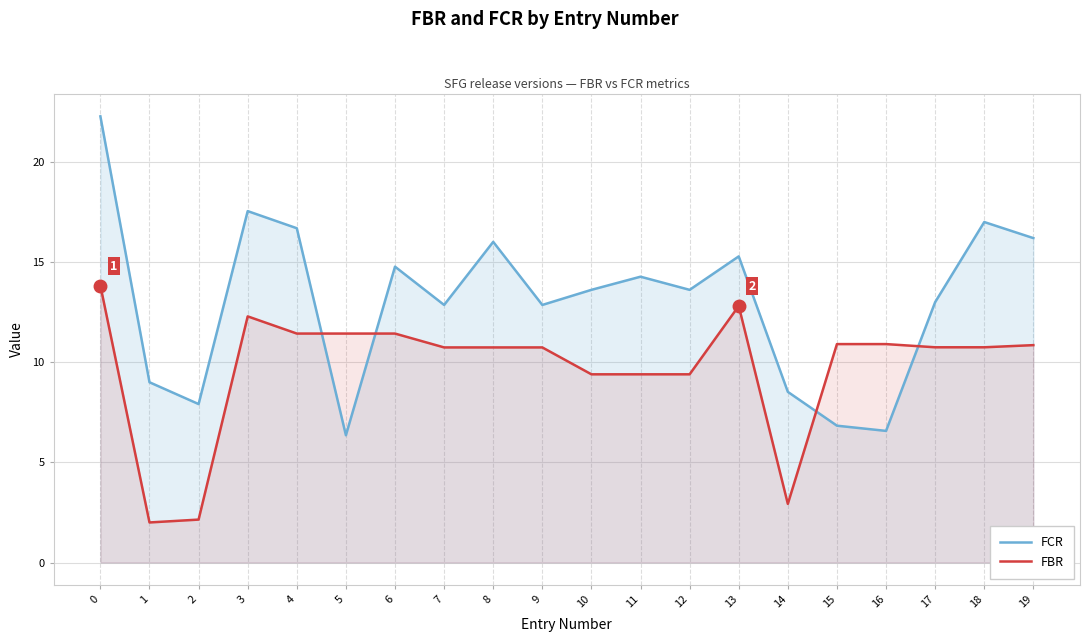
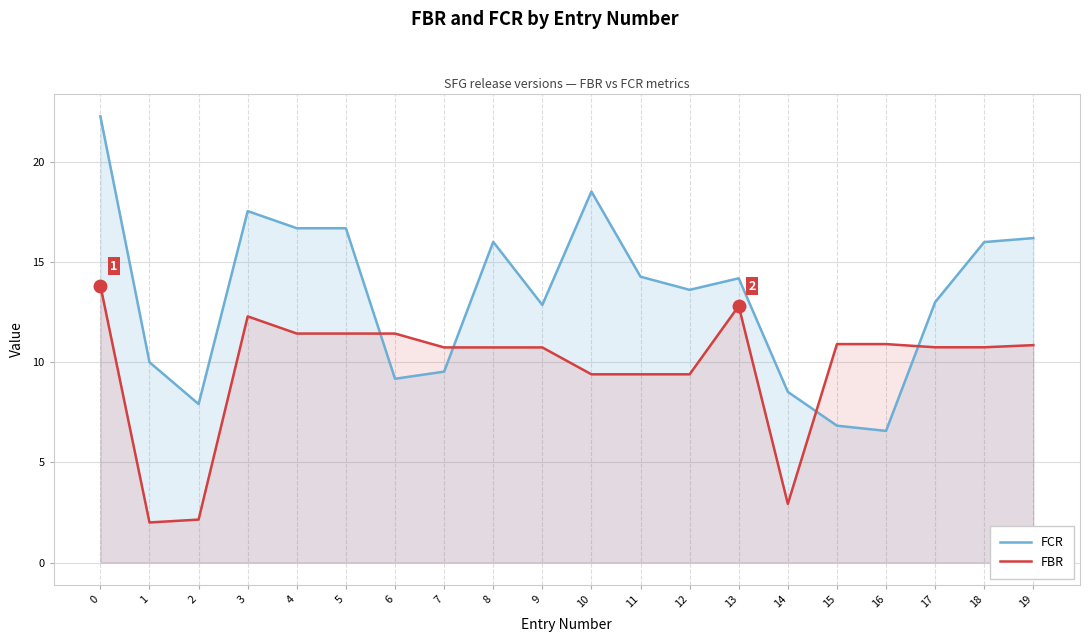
FCR, 1: 9 -> 10
FCR, 5: 6.4 -> 16.7
FCR, 6: 14.8 -> 9.2
FCR, 7: 12.9 -> 9.5
FCR, 10: 13.6 -> 18.5
FCR, 13: 15.3 -> 14.2
FCR, 18: 17 -> 16
